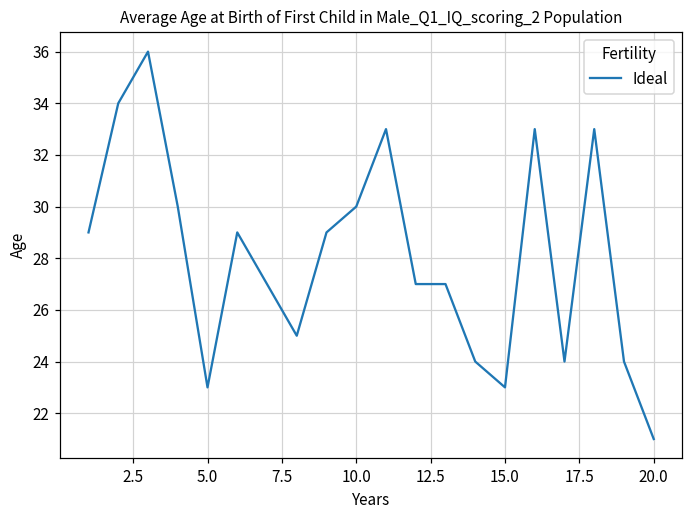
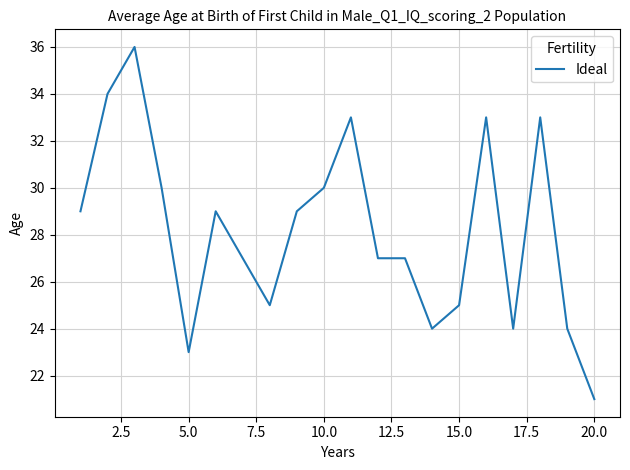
15.0: 23 -> 25
